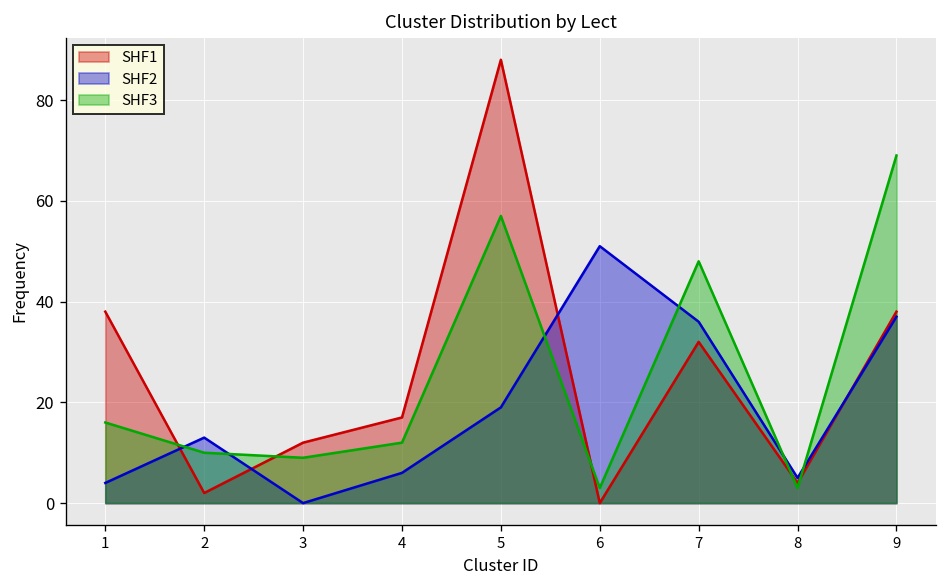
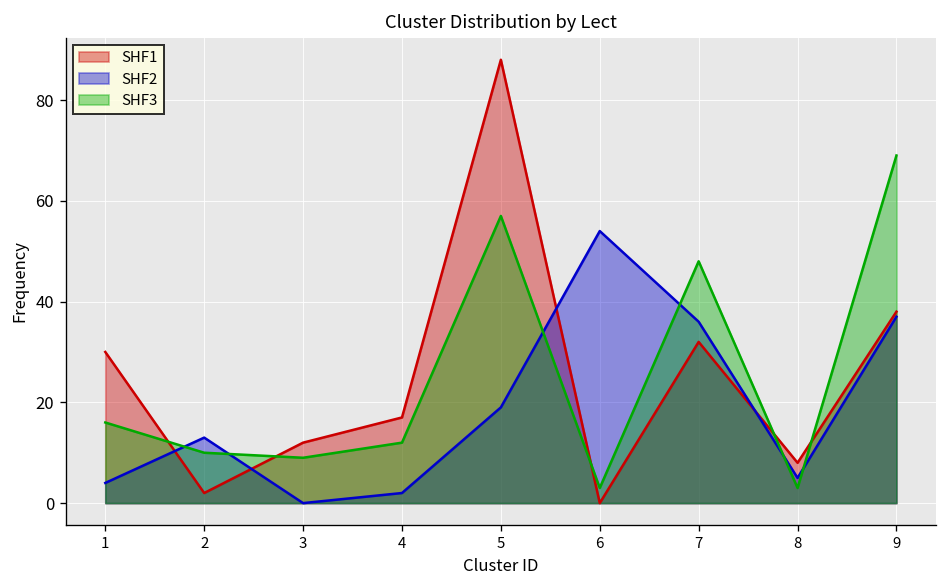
SHF1, 1: 38 -> 30
SHF2, 4: 6 -> 2
SHF2, 6: 51 -> 54
SHF1, 8: 4 -> 8
